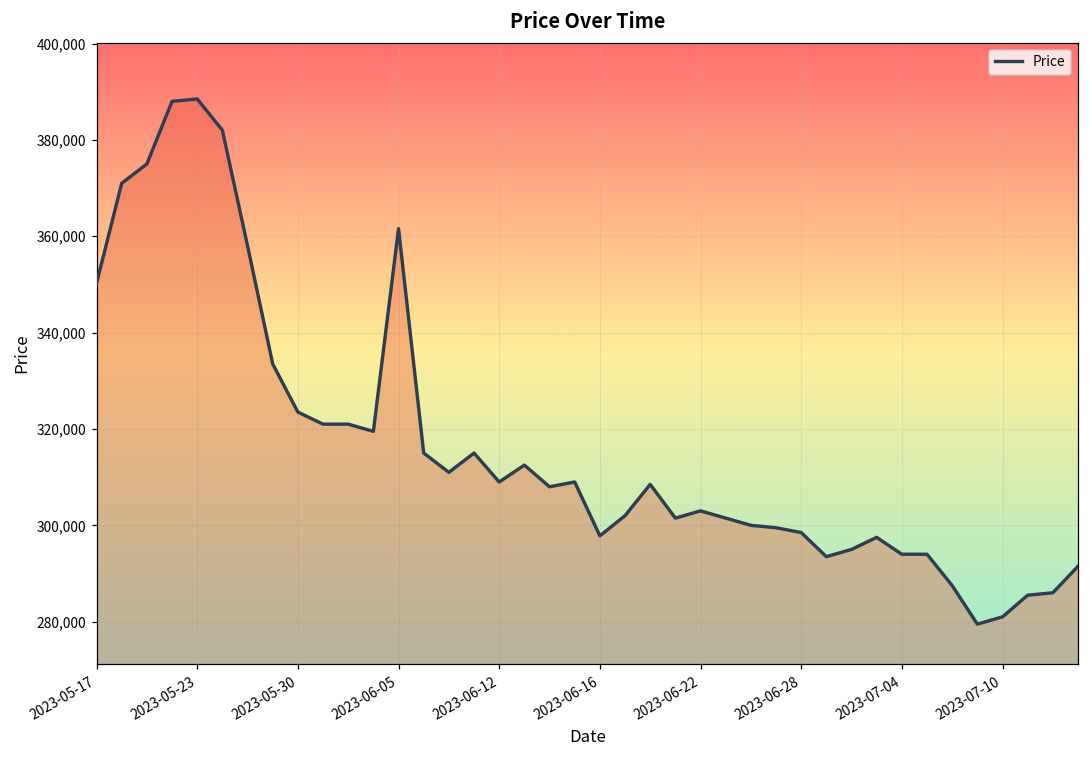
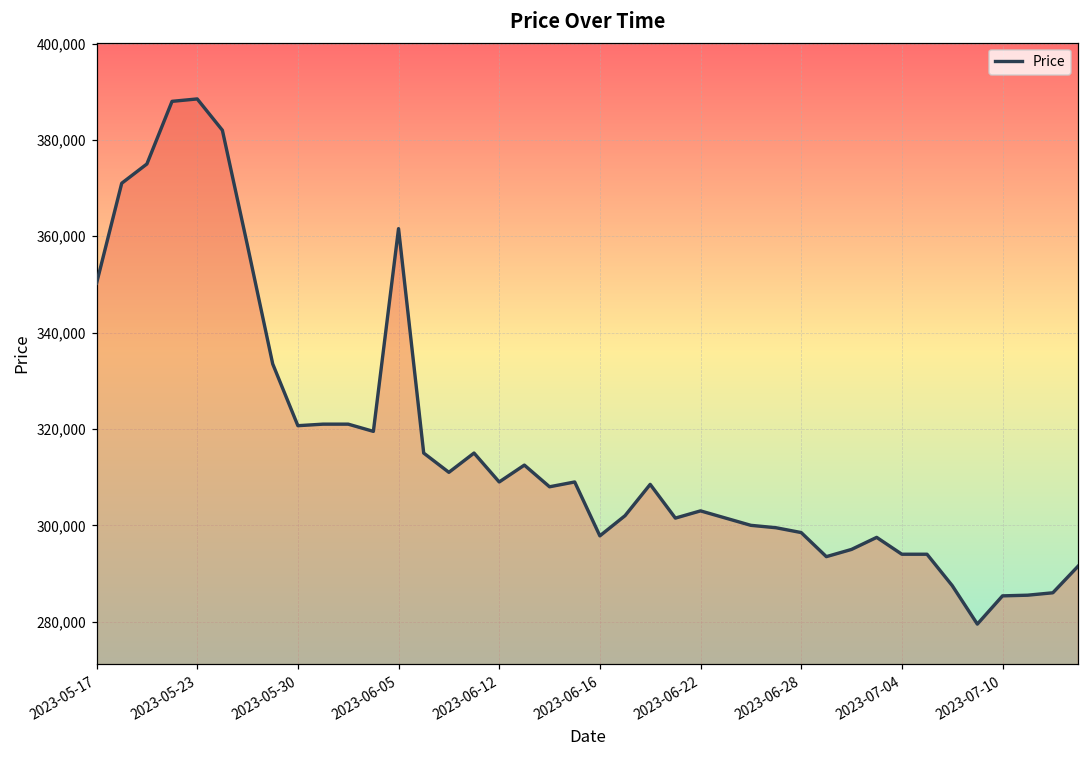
2023-05-30: 324,000 -> 321,000
2023-07-10: 281,000 -> 285,000
